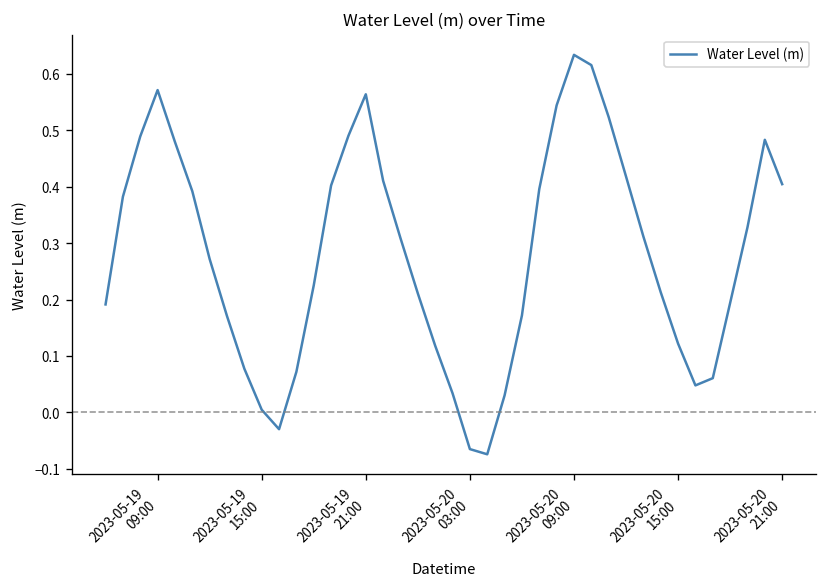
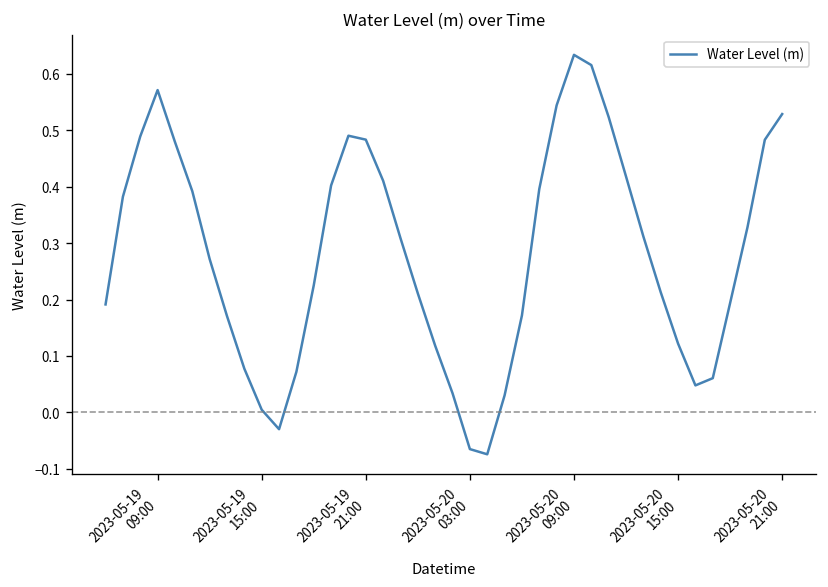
2023-05-19 21:00: 0.56 -> 0.48
2023-05-20 21:00: 0.40 -> 0.53
